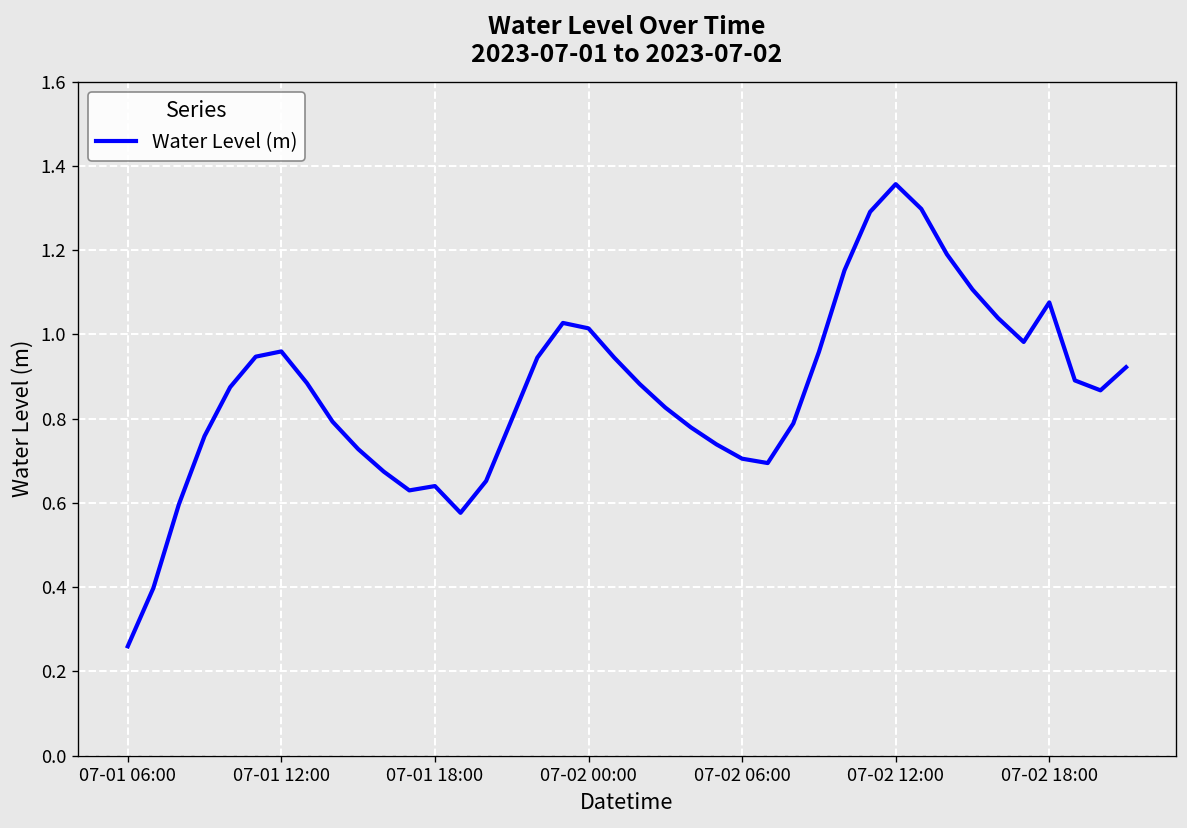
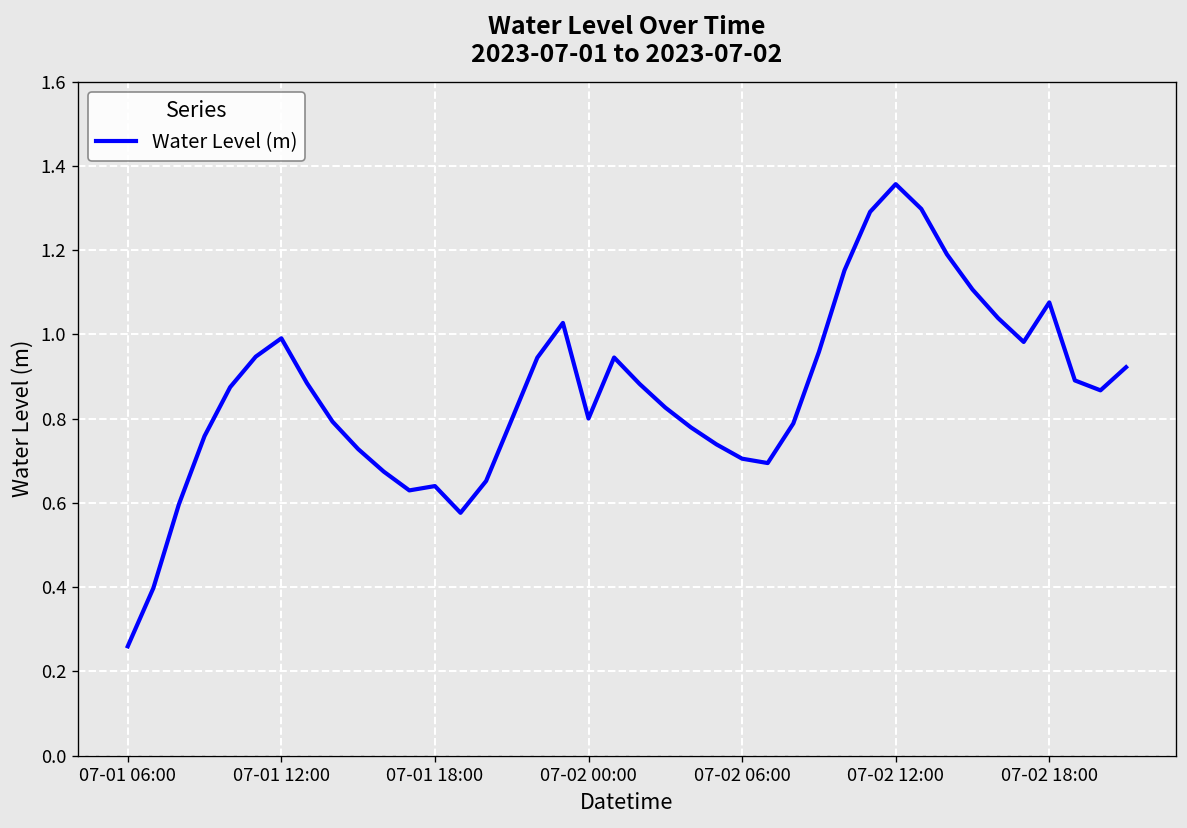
07-01 12:00: 0.96 -> 0.99
07-02 00:00: 1.01 -> 0.80
